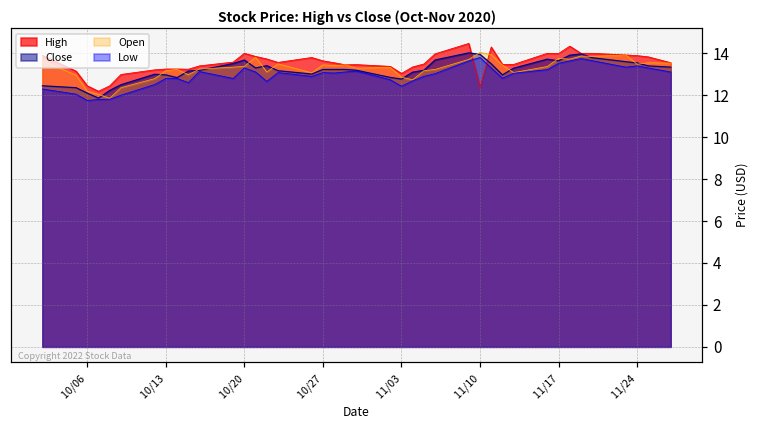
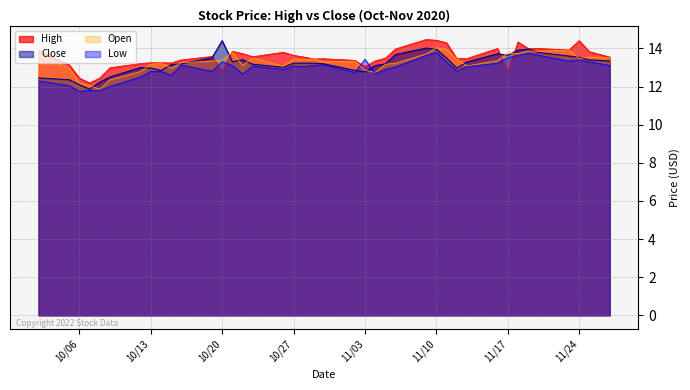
High, 10/20: 14.0 -> 12.8
Close, 10/20: 13.7 -> 14.4
Low, 11/03: 12.4 -> 13.4
High, 11/10: 12.4 -> 14.4
High, 11/17: 14.0 -> 12.8
High, 11/24: 13.9 -> 14.4
